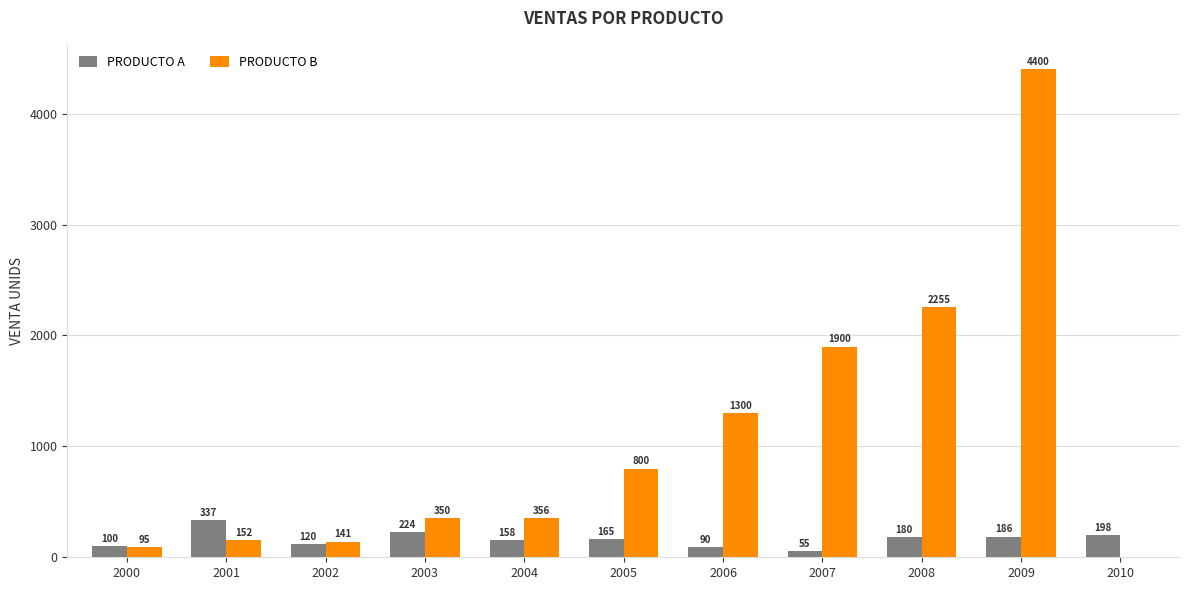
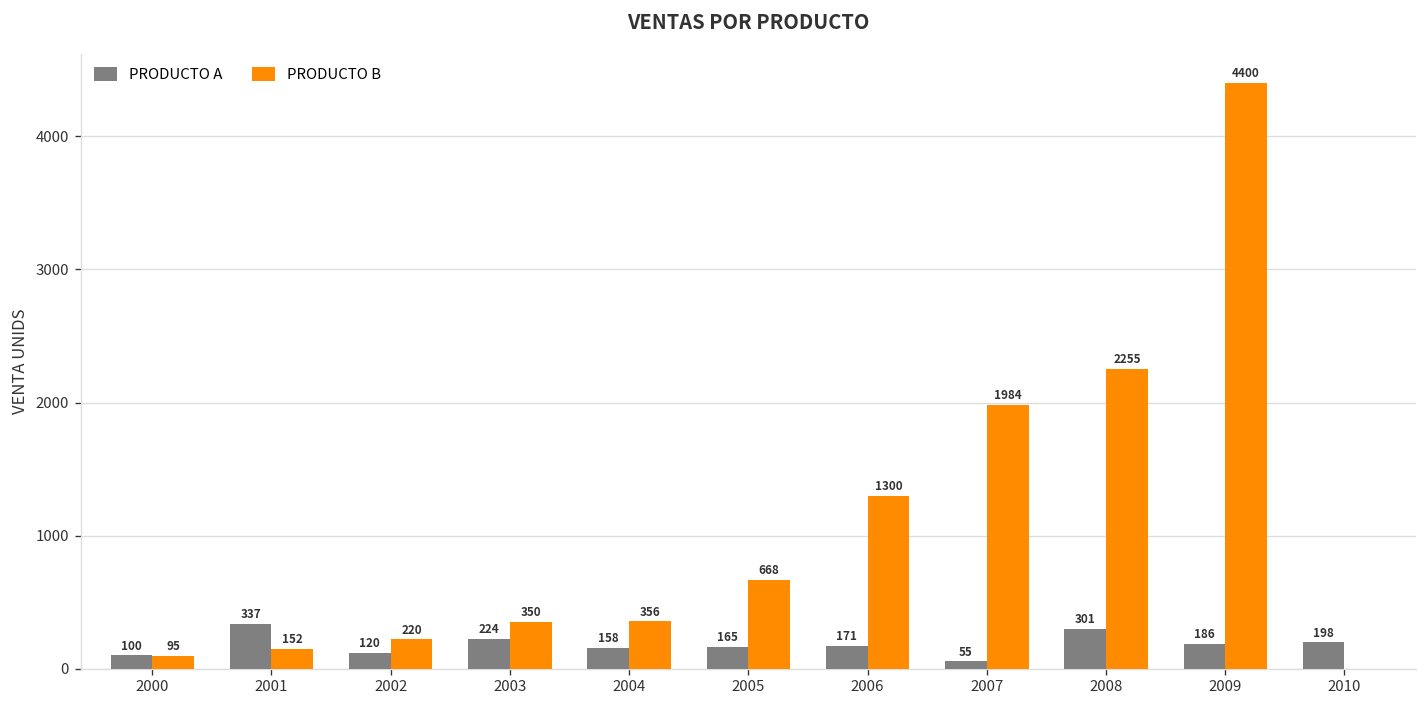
PRODUCTO B, 2002: 141 -> 220
PRODUCTO B, 2005: 800 -> 668
PRODUCTO A, 2006: 90 -> 171
PRODUCTO B, 2007: 1900 -> 1984
PRODUCTO A, 2008: 180 -> 301
